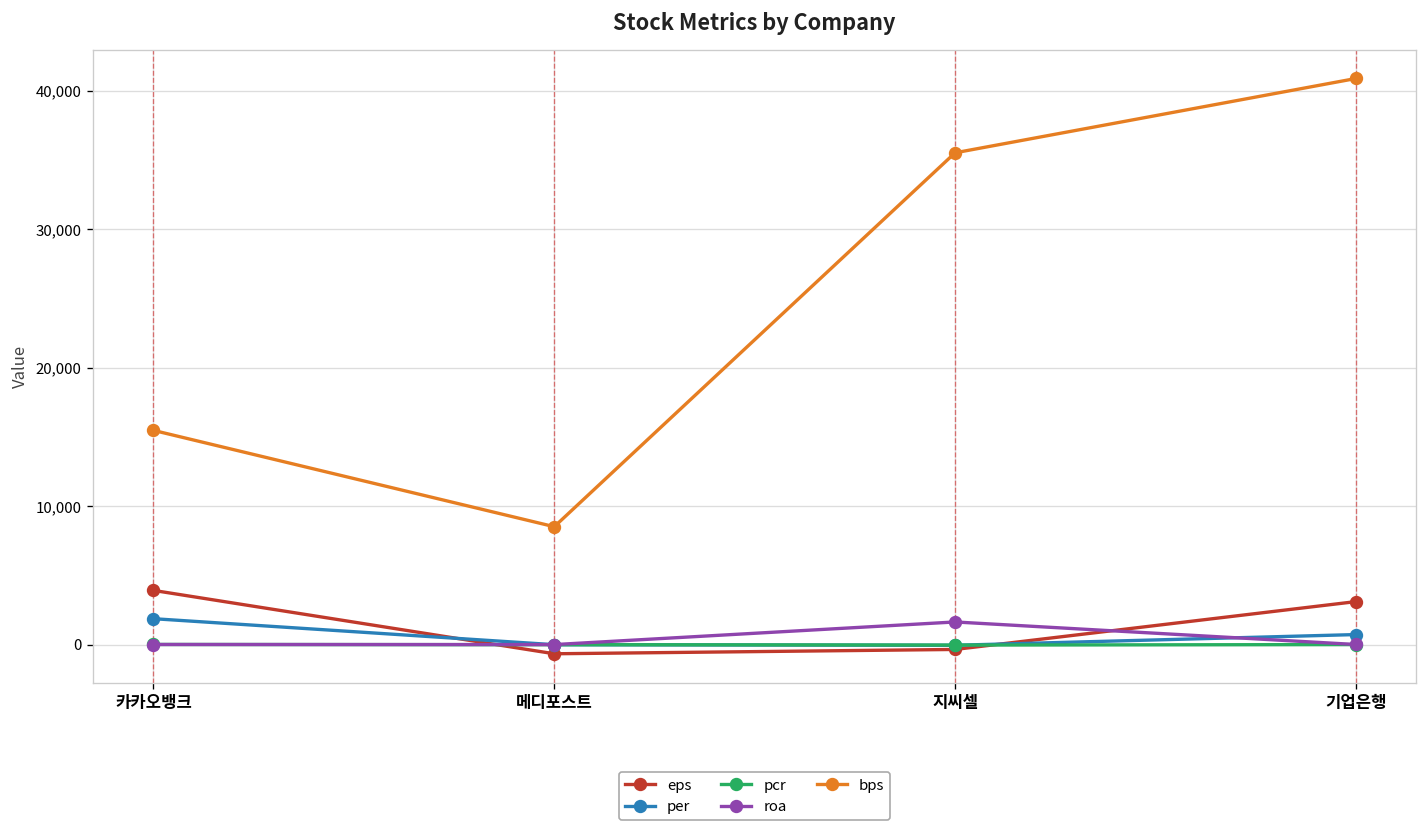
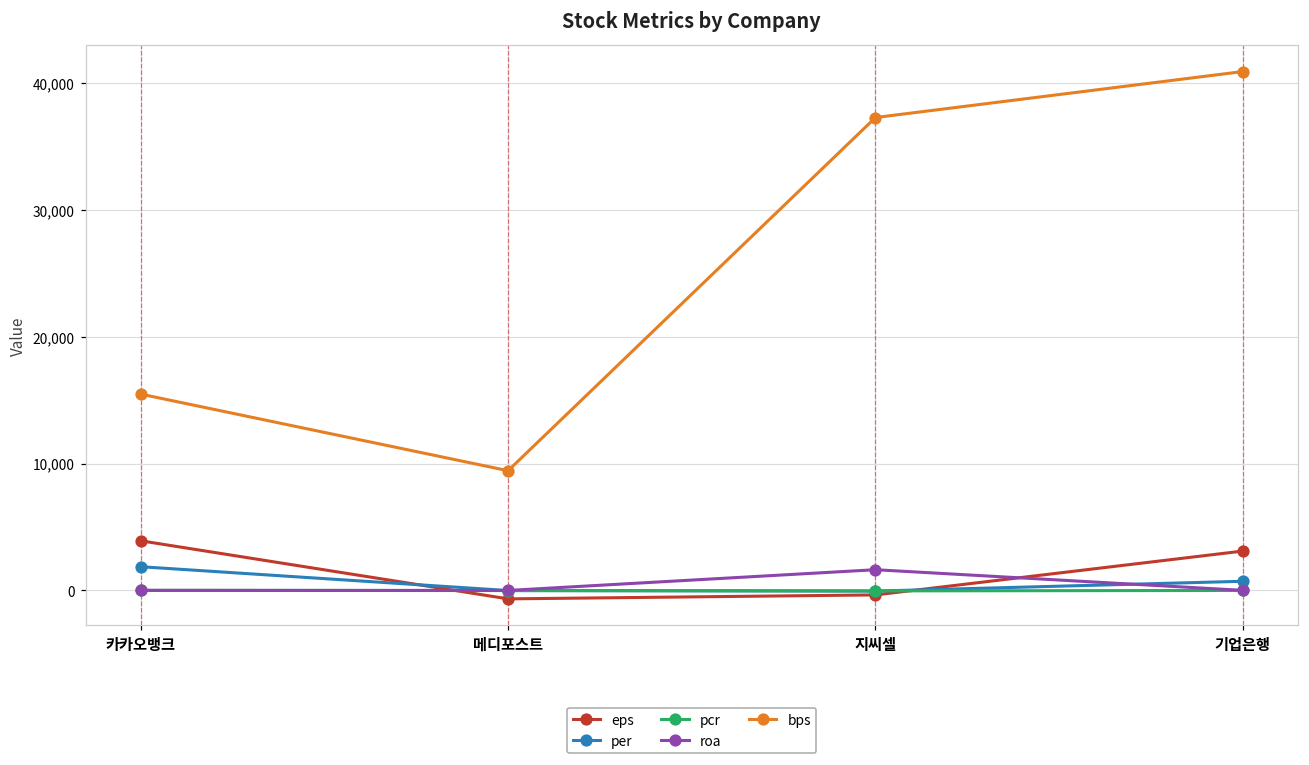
bps, 메디포스트: 8,500 -> 9,400
bps, 지씨셀: 35,500 -> 37,300
